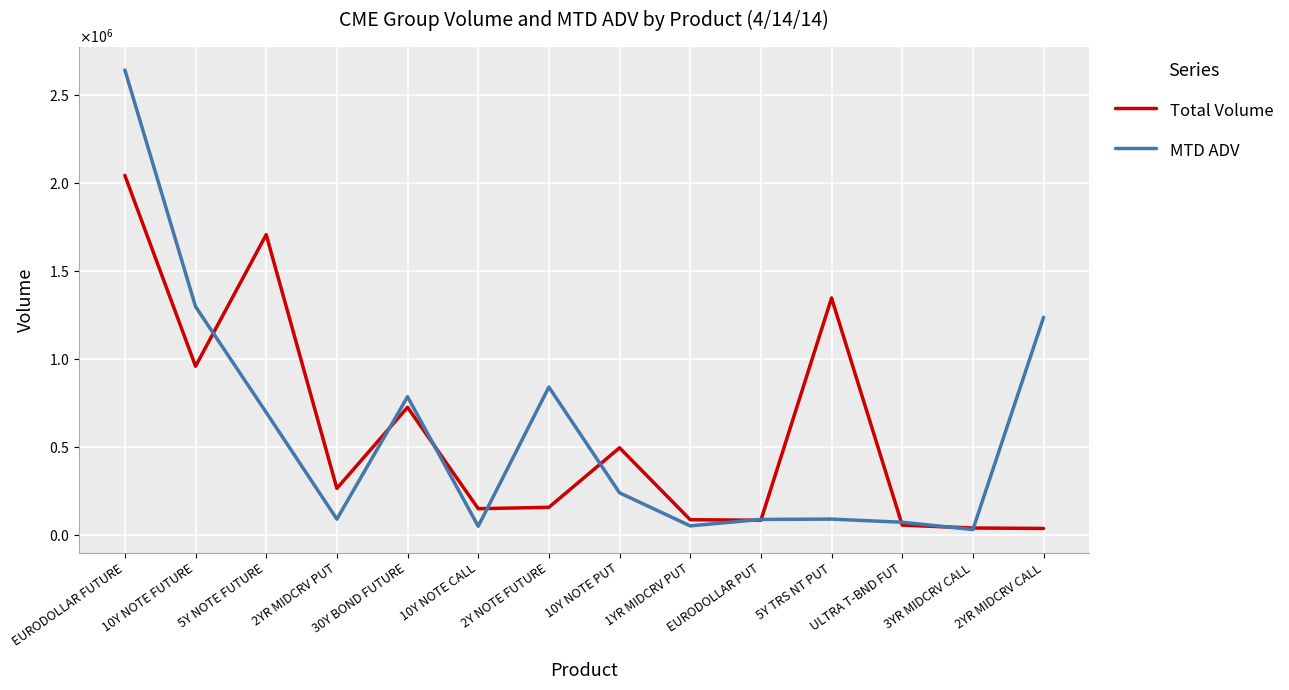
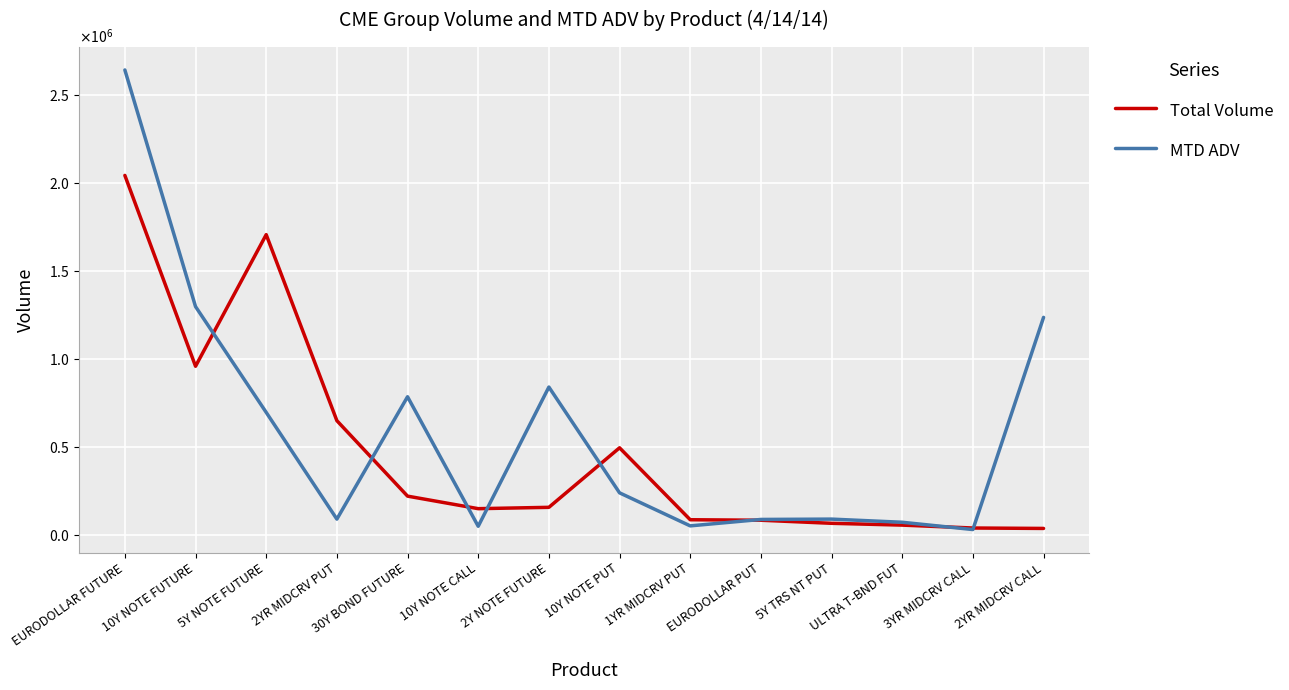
Total Volume, 2YR MIDCRV PUT: 260000 -> 650000
Total Volume, 30Y BOND FUTURE: 730000 -> 220000
Total Volume, 5Y TRS NT PUT: 1350000 -> 70000
